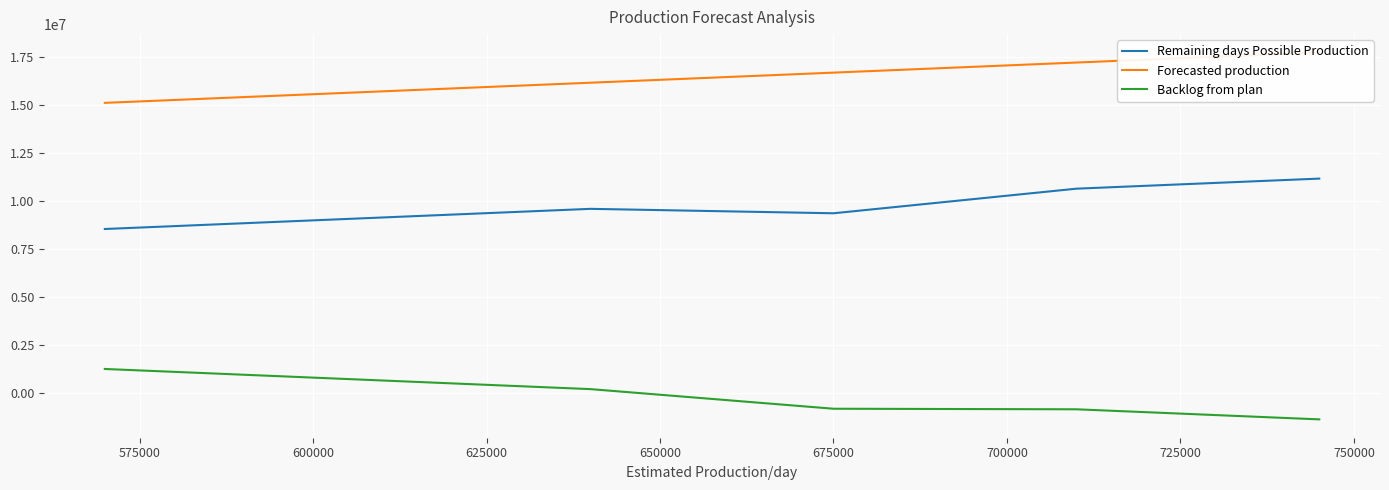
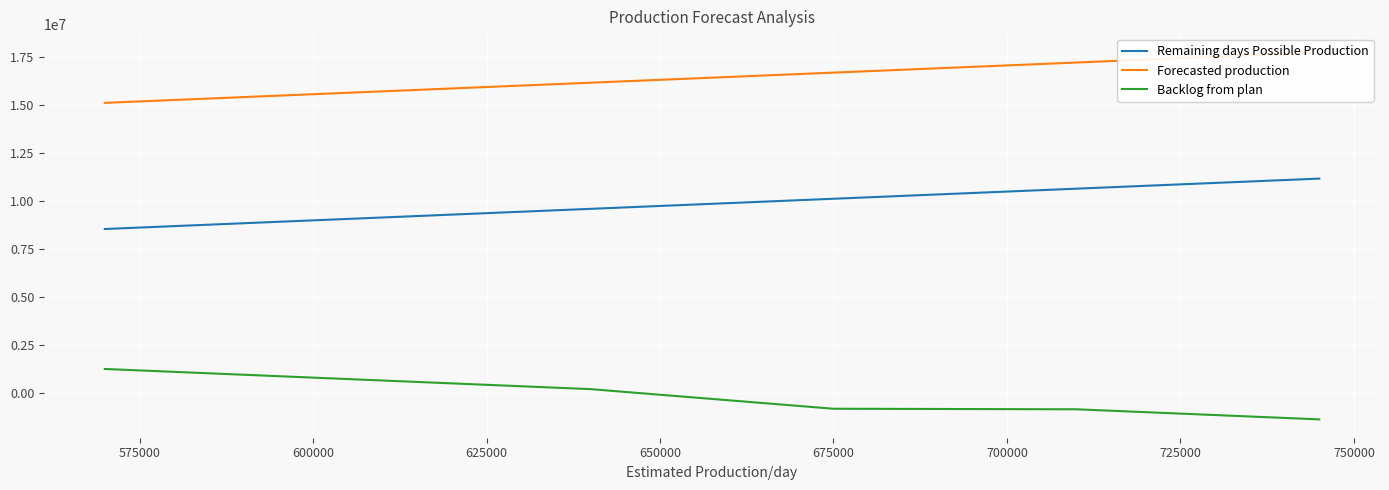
Remaining days Possible Production, 675000: 9400000 -> 10100000
